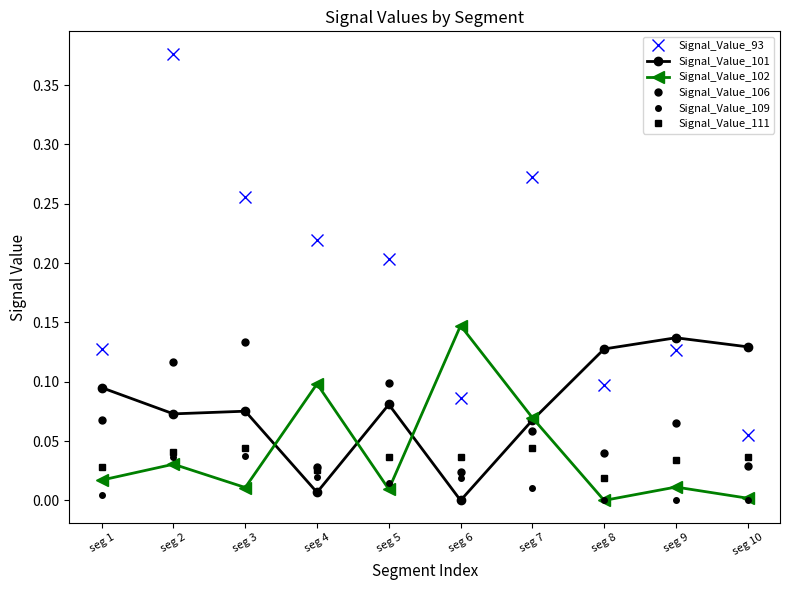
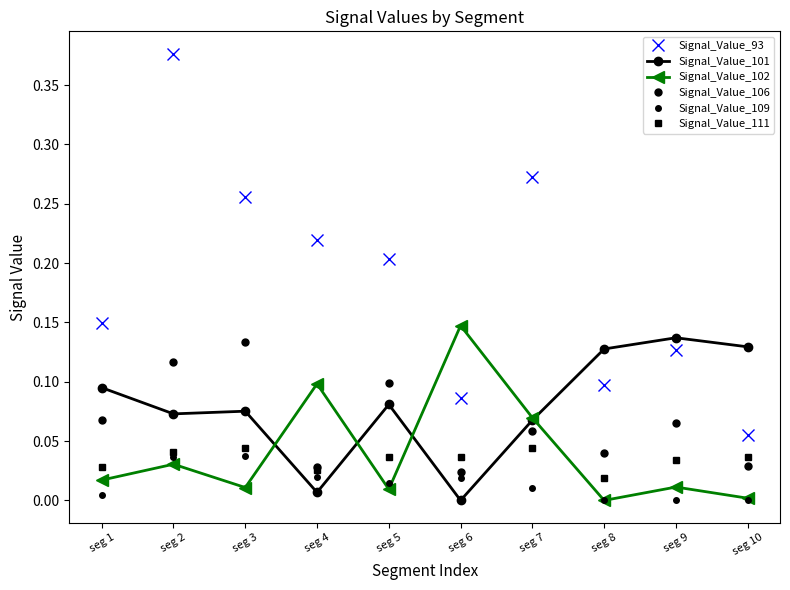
Signal_Value_93, seg 1: 0.127 -> 0.149
